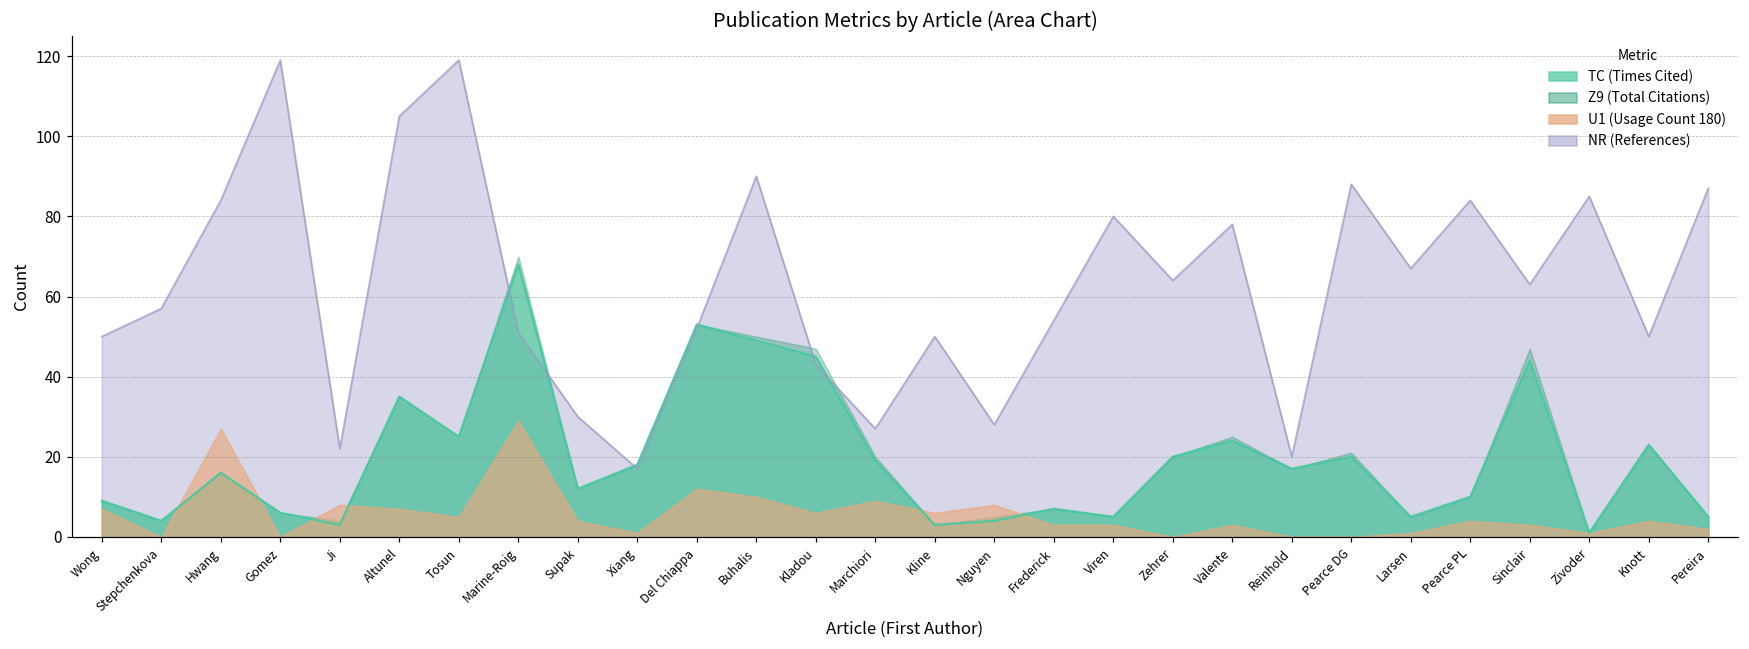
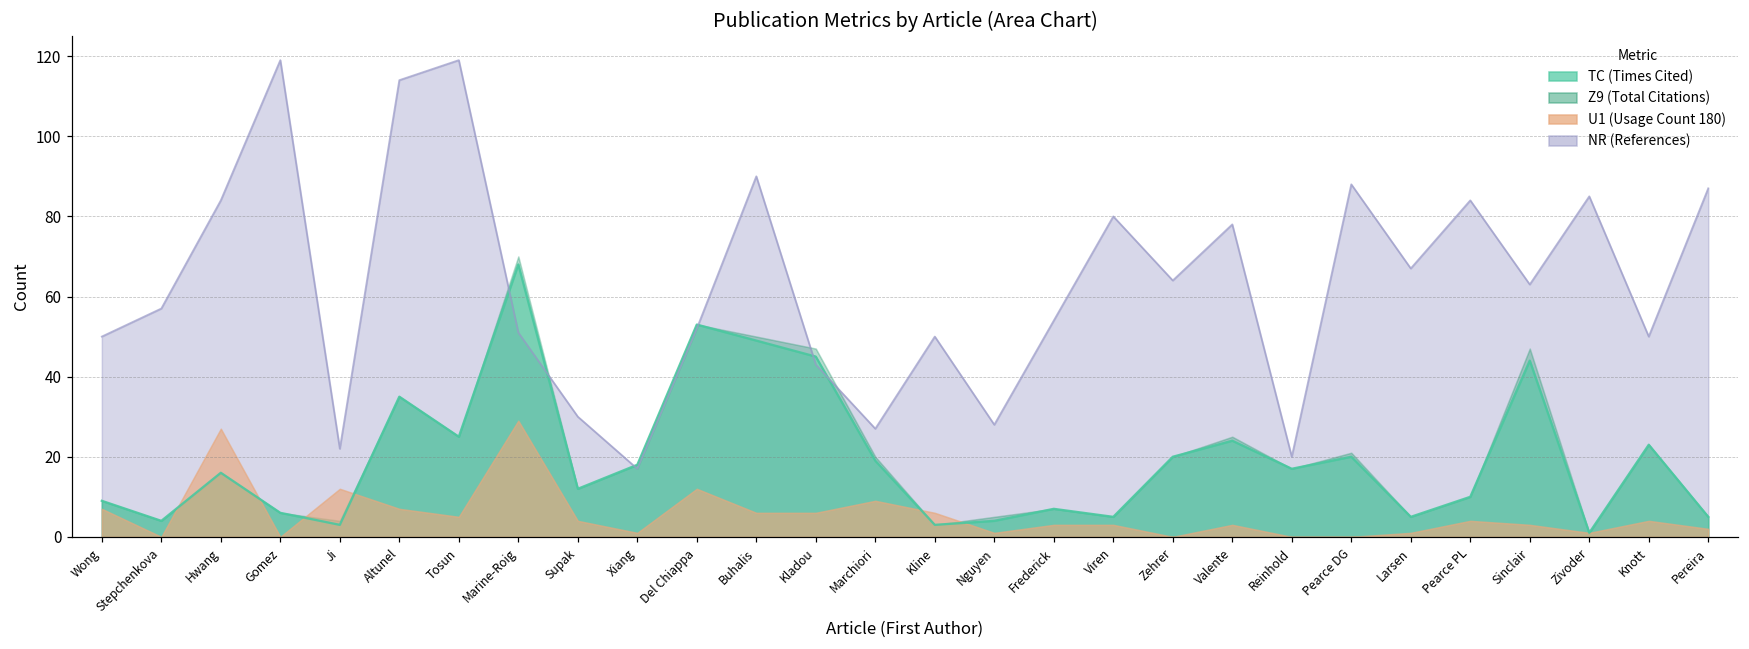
U1 (Usage Count 180), Ji: 8 -> 12
NR (References), Altunel: 105 -> 114
U1 (Usage Count 180), Buhalis: 10 -> 6
U1 (Usage Count 180), Nguyen: 8 -> 1
